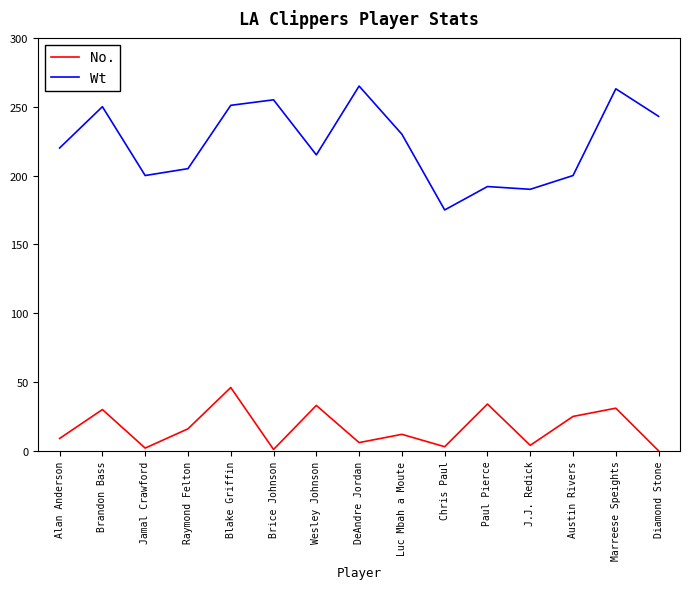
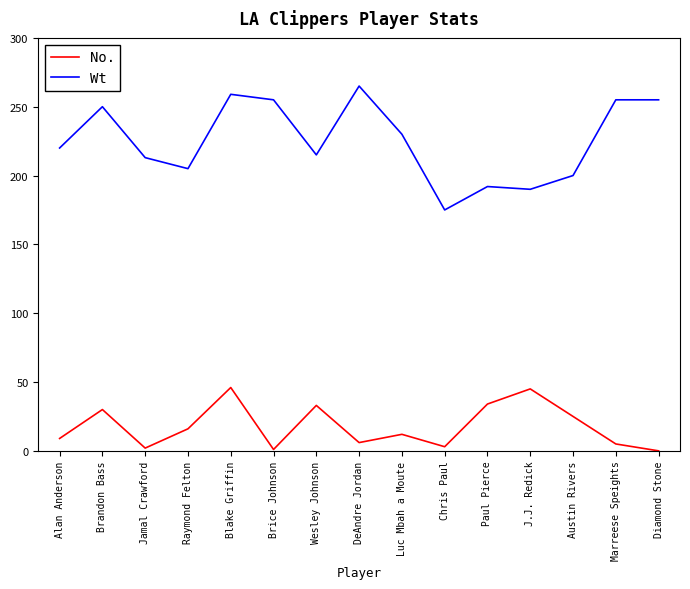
Wt, Jamal Crawford: 200 -> 213
Wt, Blake Griffin: 251 -> 259
No., J.J. Redick: 4 -> 45
No., Marreese Speights: 31 -> 5
Wt, Marreese Speights: 263 -> 255
Wt, Diamond Stone: 243 -> 255
